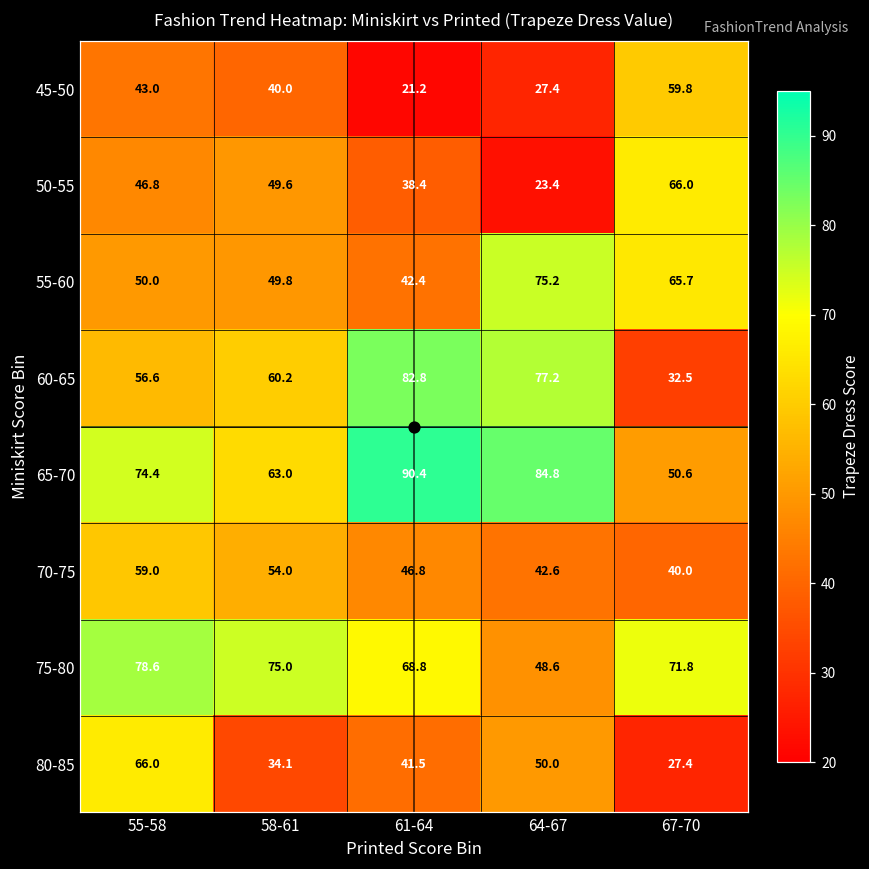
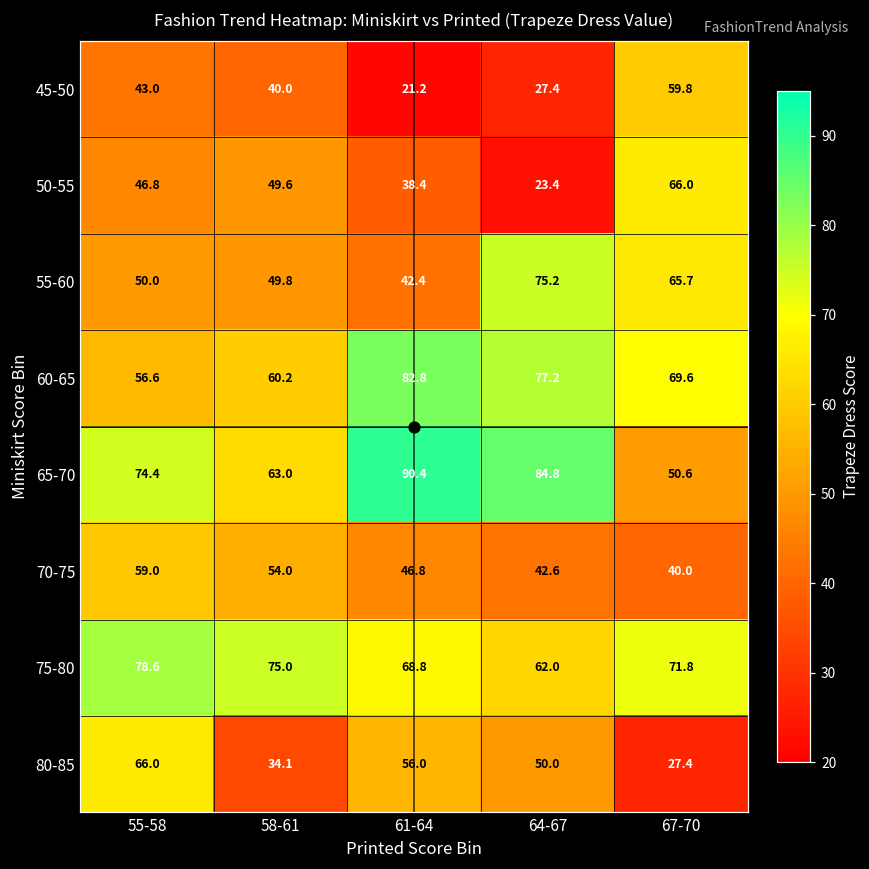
60-65, 67-70: 32.5 -> 69.6
75-80, 64-67: 48.6 -> 62.0
80-85, 61-64: 41.5 -> 56.0
